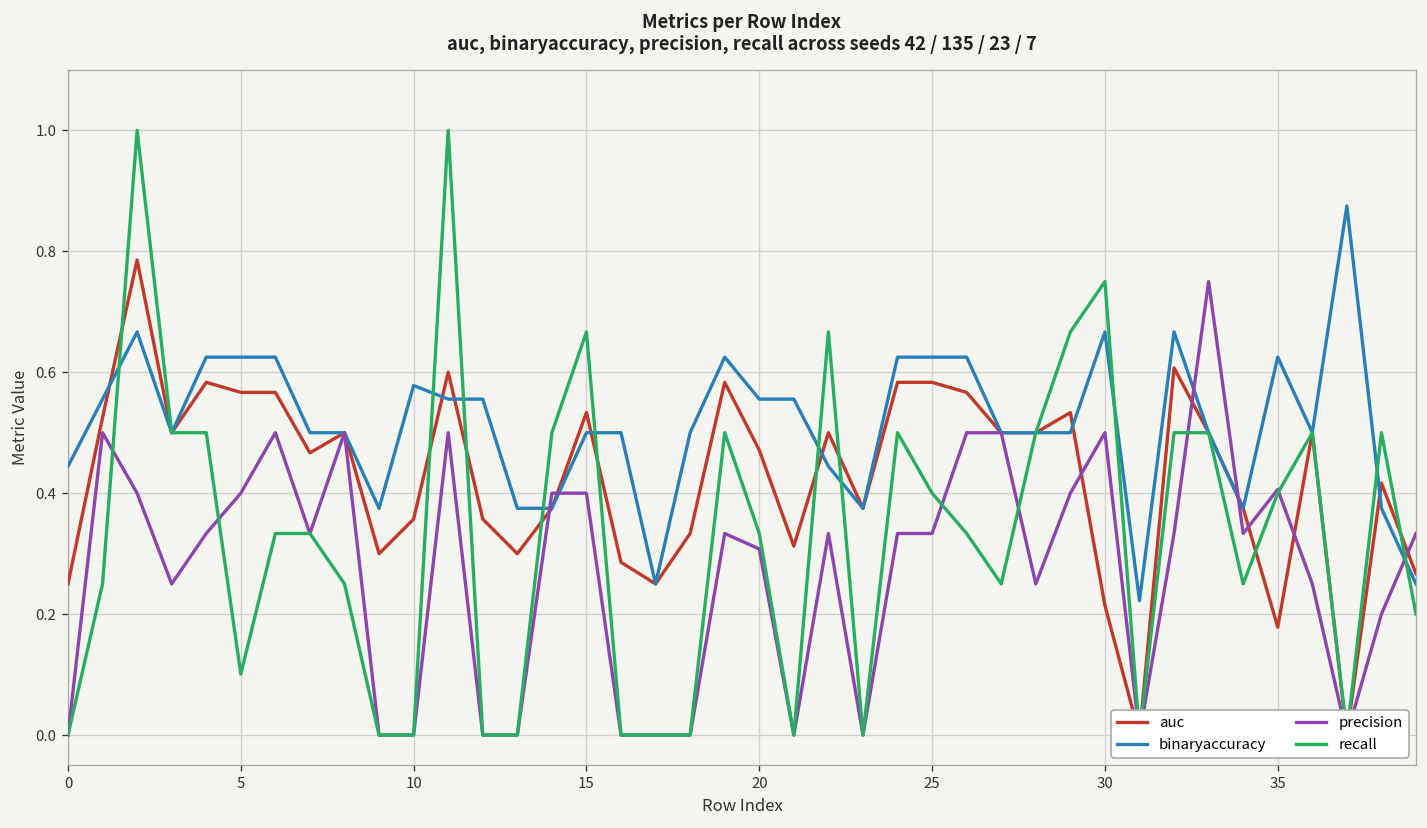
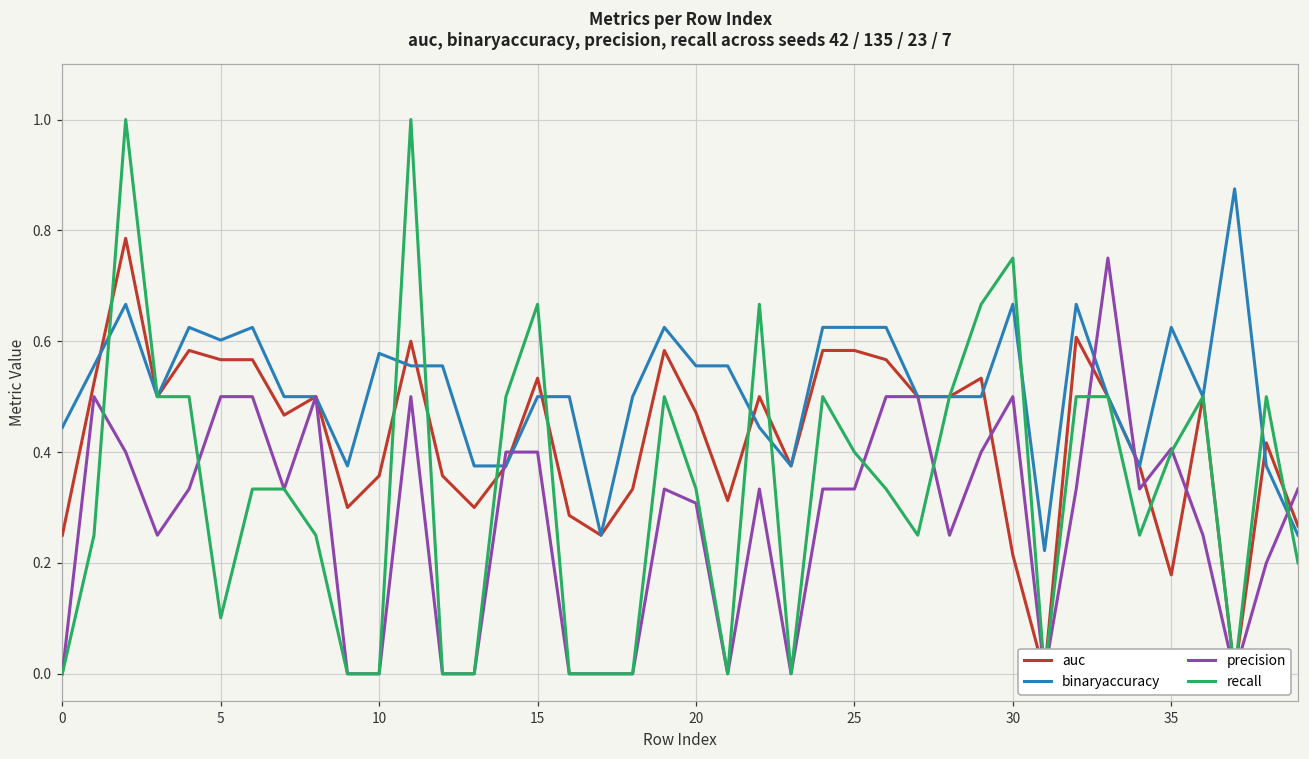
binaryaccuracy, 5: 0.63 -> 0.60
precision, 5: 0.4 -> 0.5
